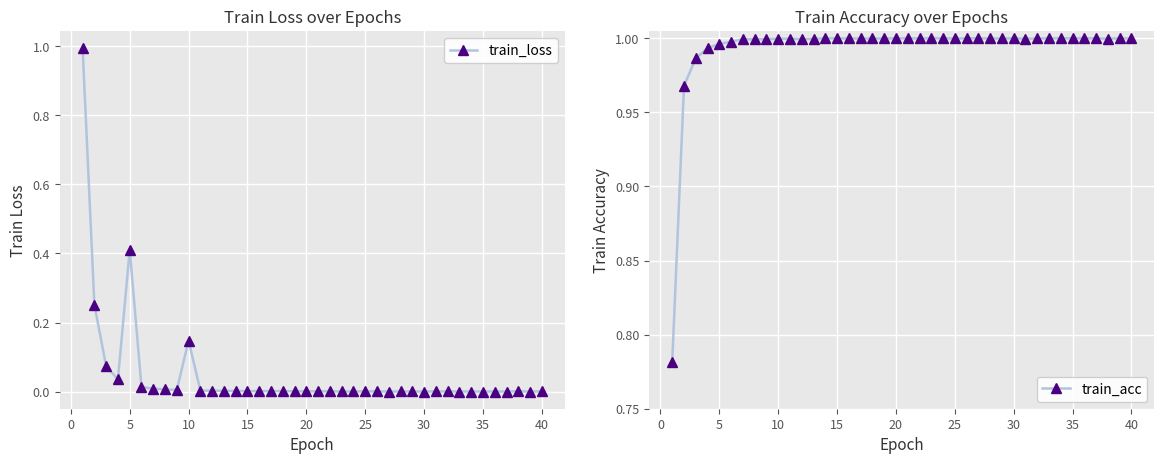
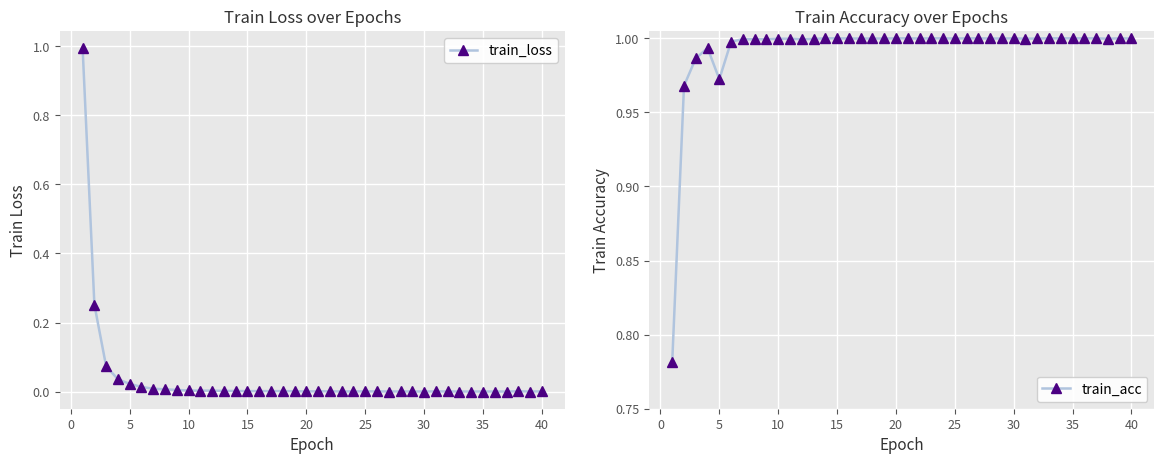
Train Loss over Epochs, 5: 0.41 -> 0.02
Train Loss over Epochs, 10: 0.15 -> 0.00
Train Accuracy over Epochs, 5: 0.996 -> 0.972
